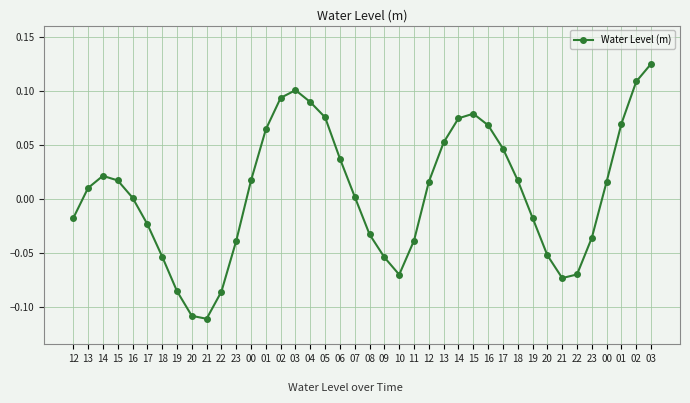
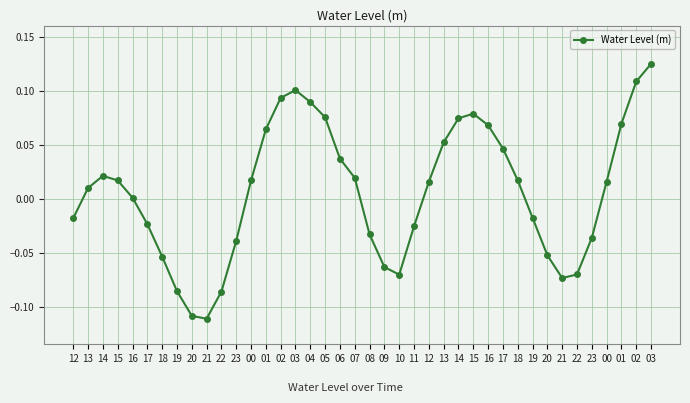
07: 0.002 -> 0.020
09: -0.054 -> -0.063
11: -0.038 -> -0.025
